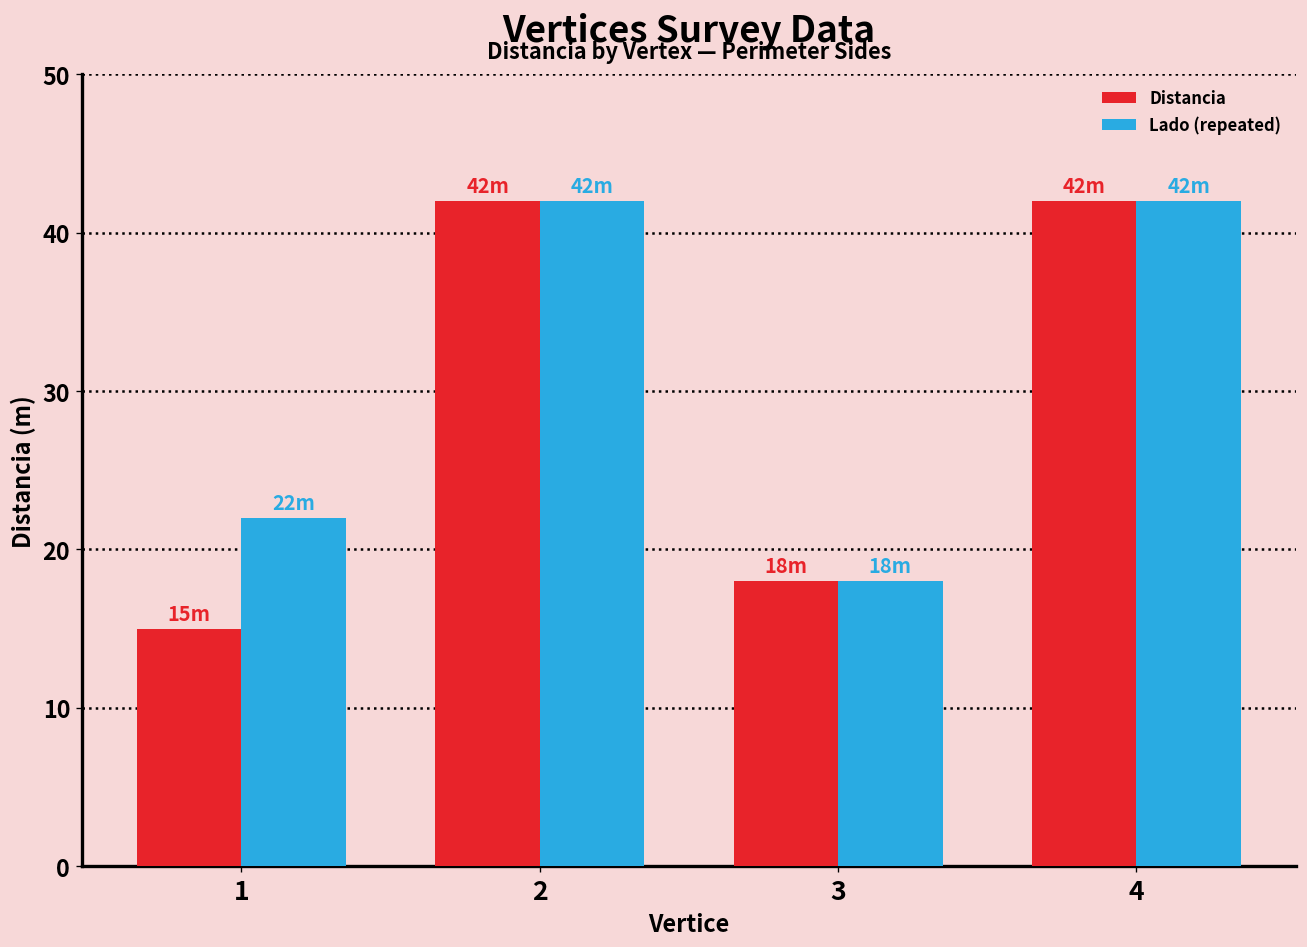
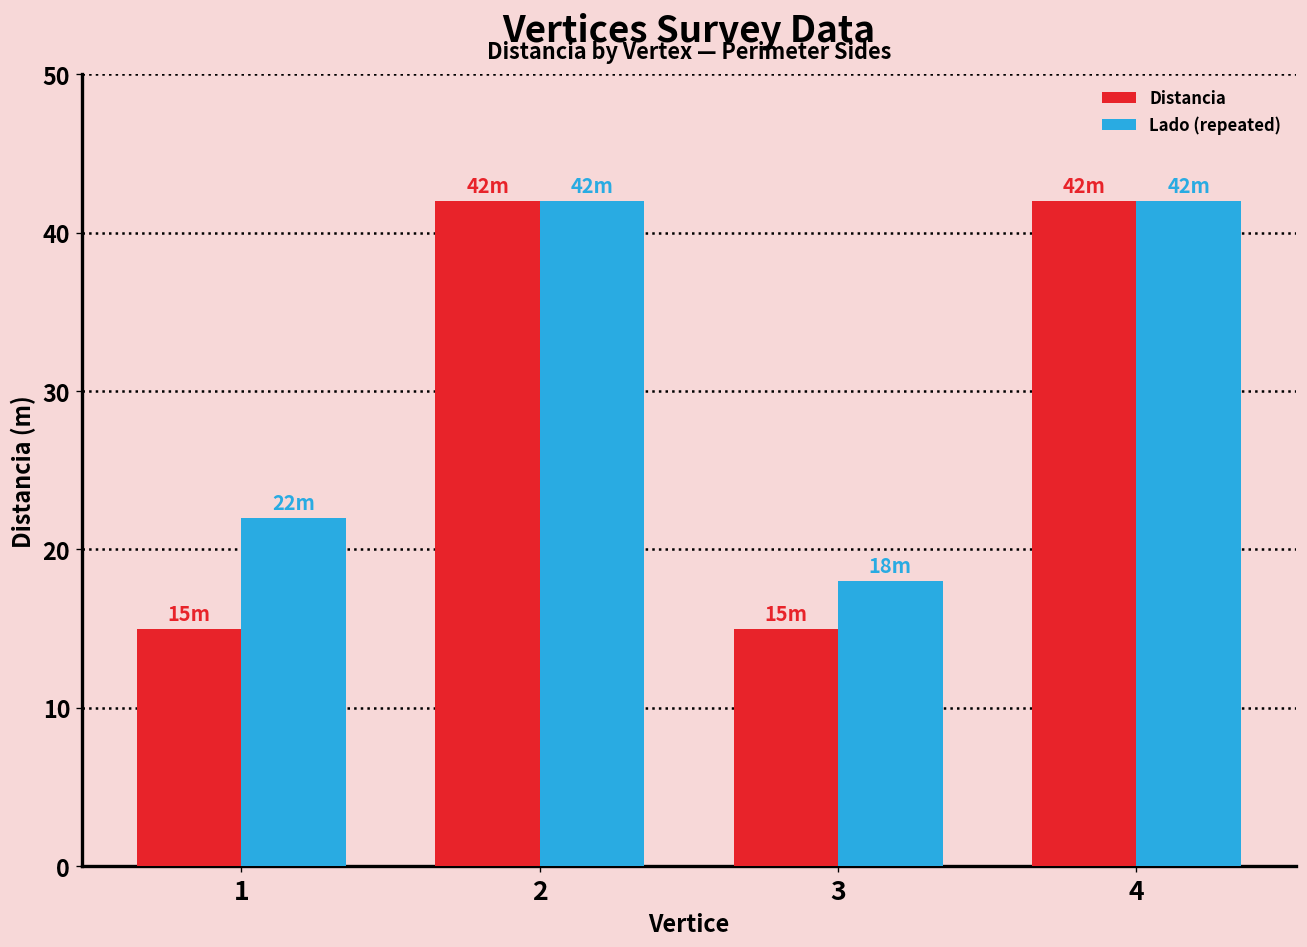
Distancia, 3: 18m -> 15m
